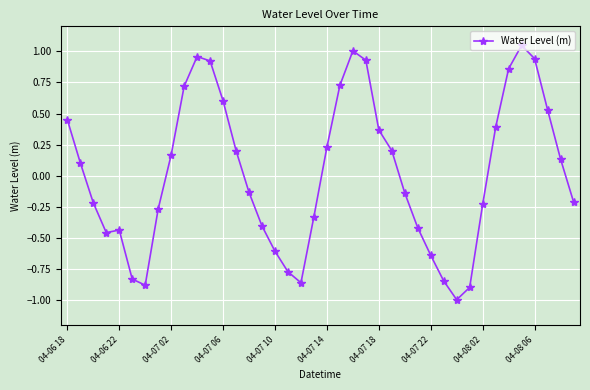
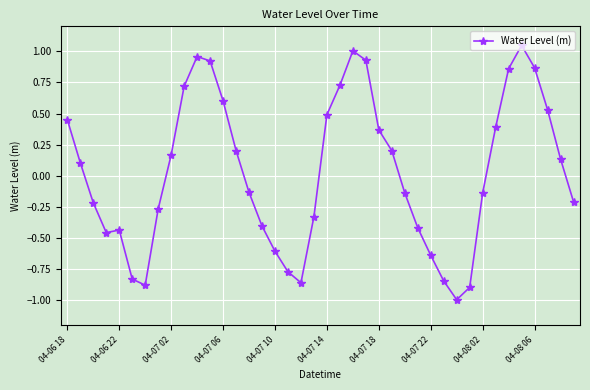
04-07 14: 0.23 -> 0.49
04-08 02: -0.23 -> -0.14
04-08 06: 0.94 -> 0.87
